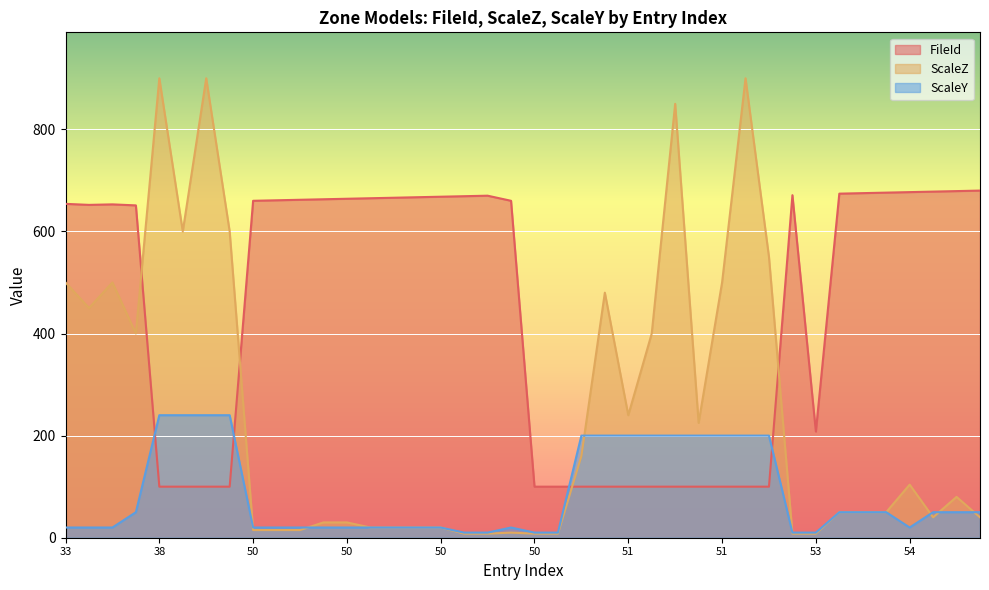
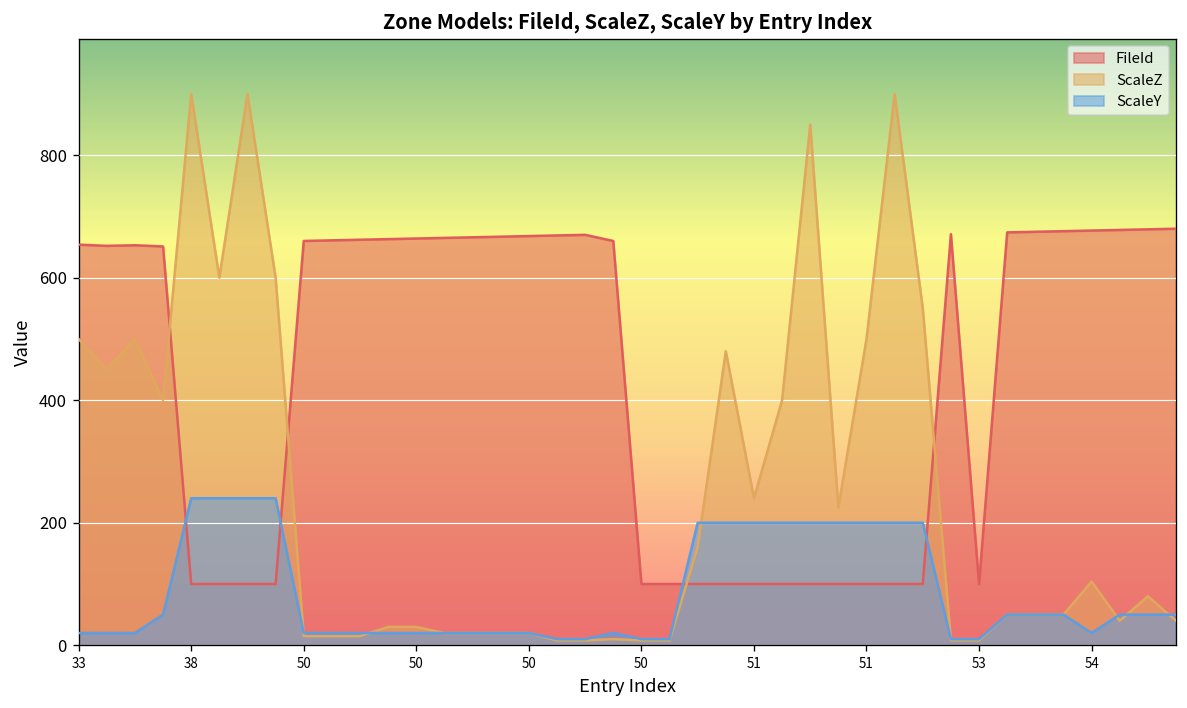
FileId, 53: 210 -> 100
